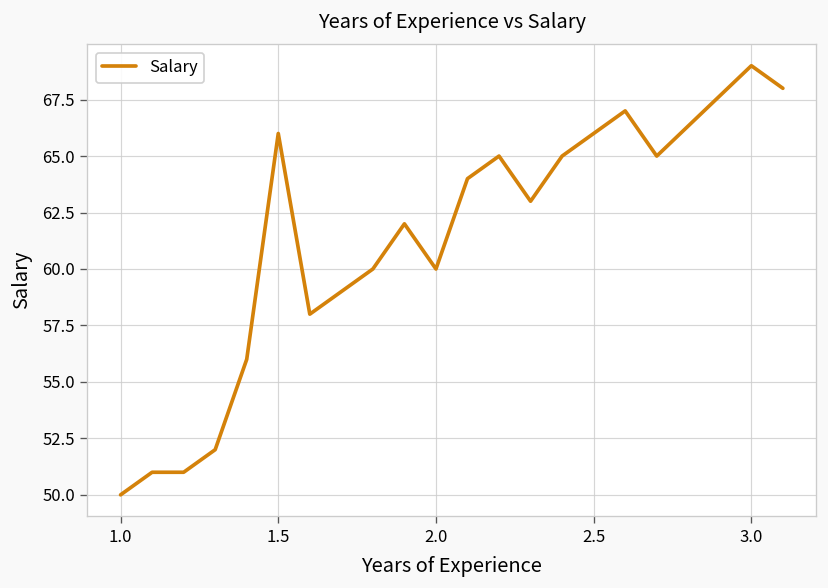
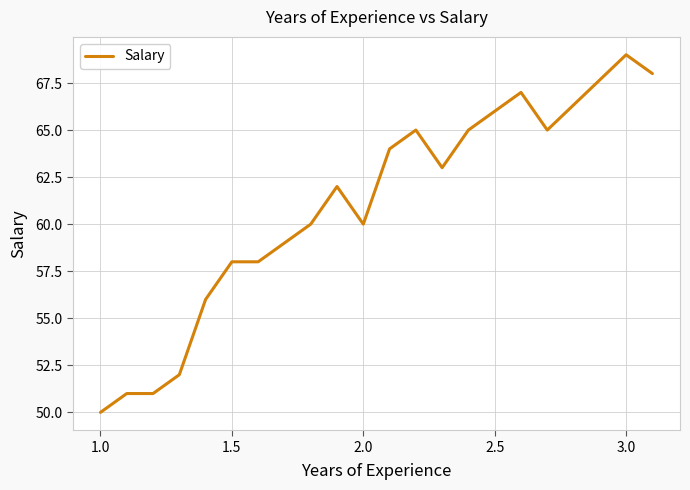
1.5: 66 -> 58
